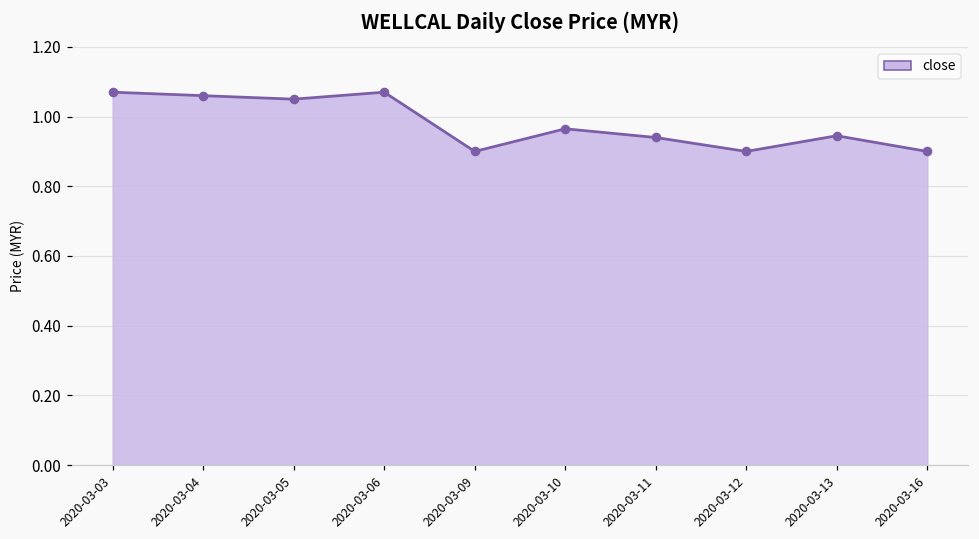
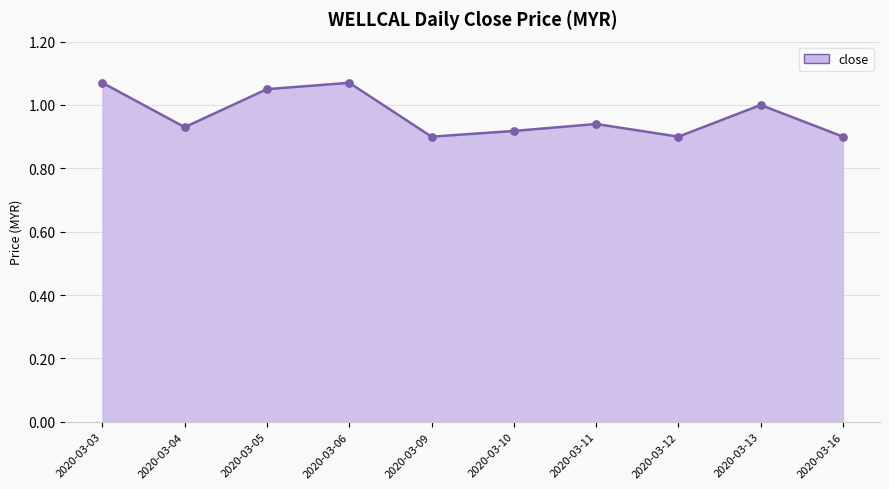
2020-03-04: 1.06 -> 0.93
2020-03-10: 0.97 -> 0.92
2020-03-13: 0.95 -> 1.00
